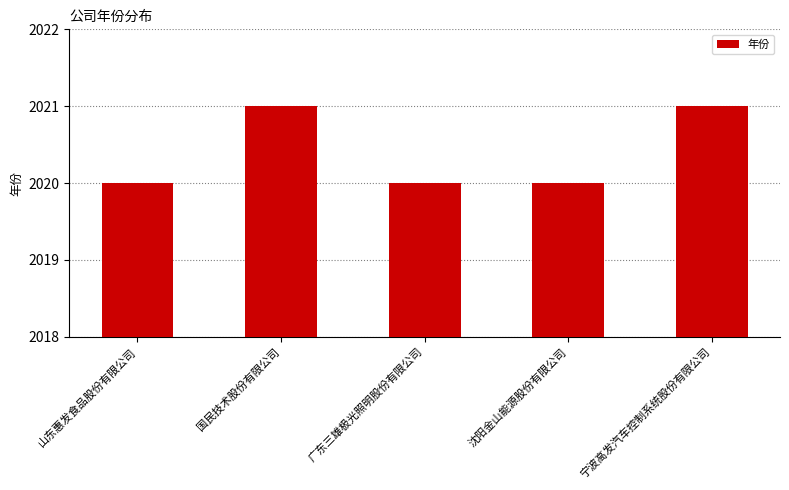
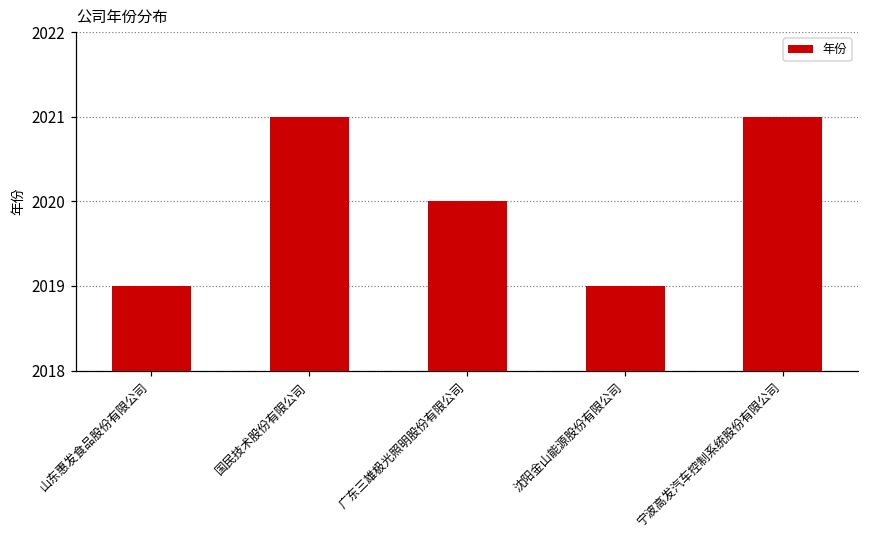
山东惠发食品股份有限公司: 2020 -> 2019
沈阳金山能源股份有限公司: 2020 -> 2019
